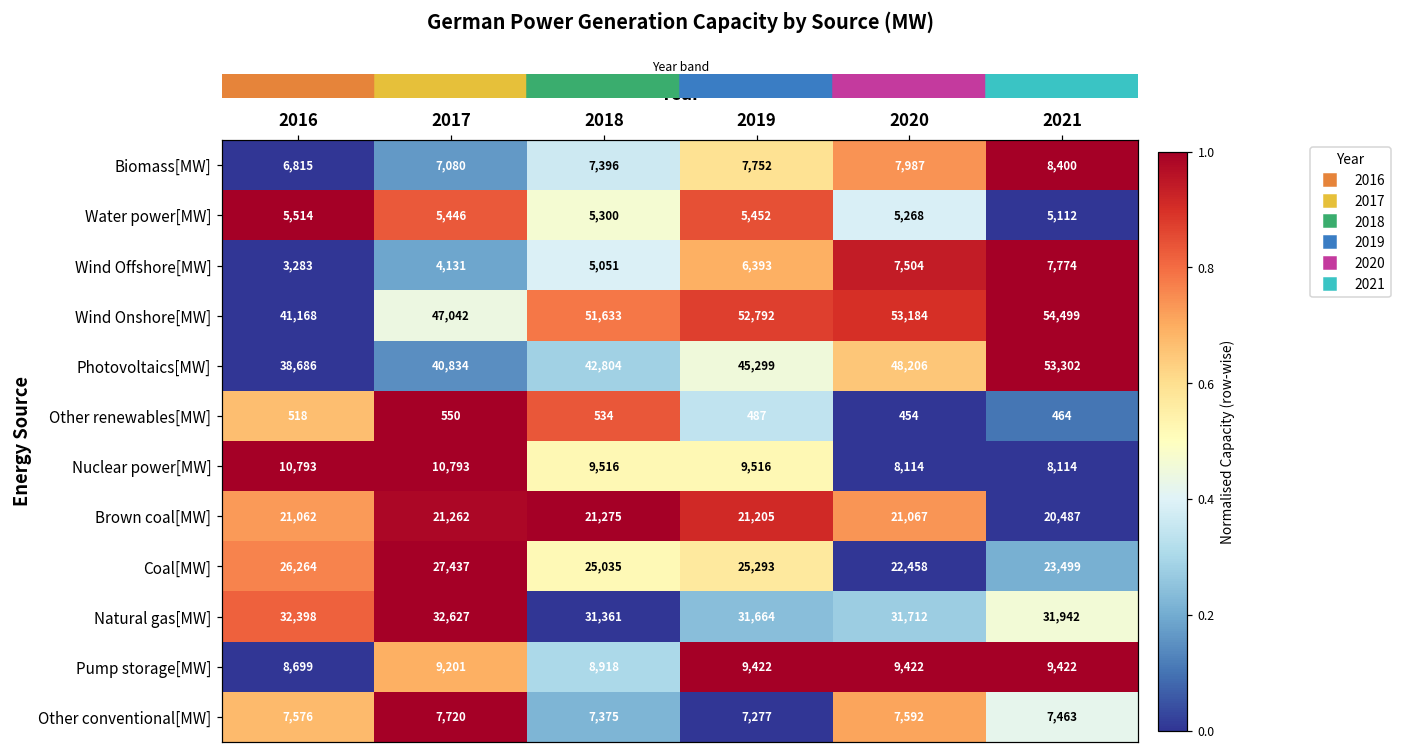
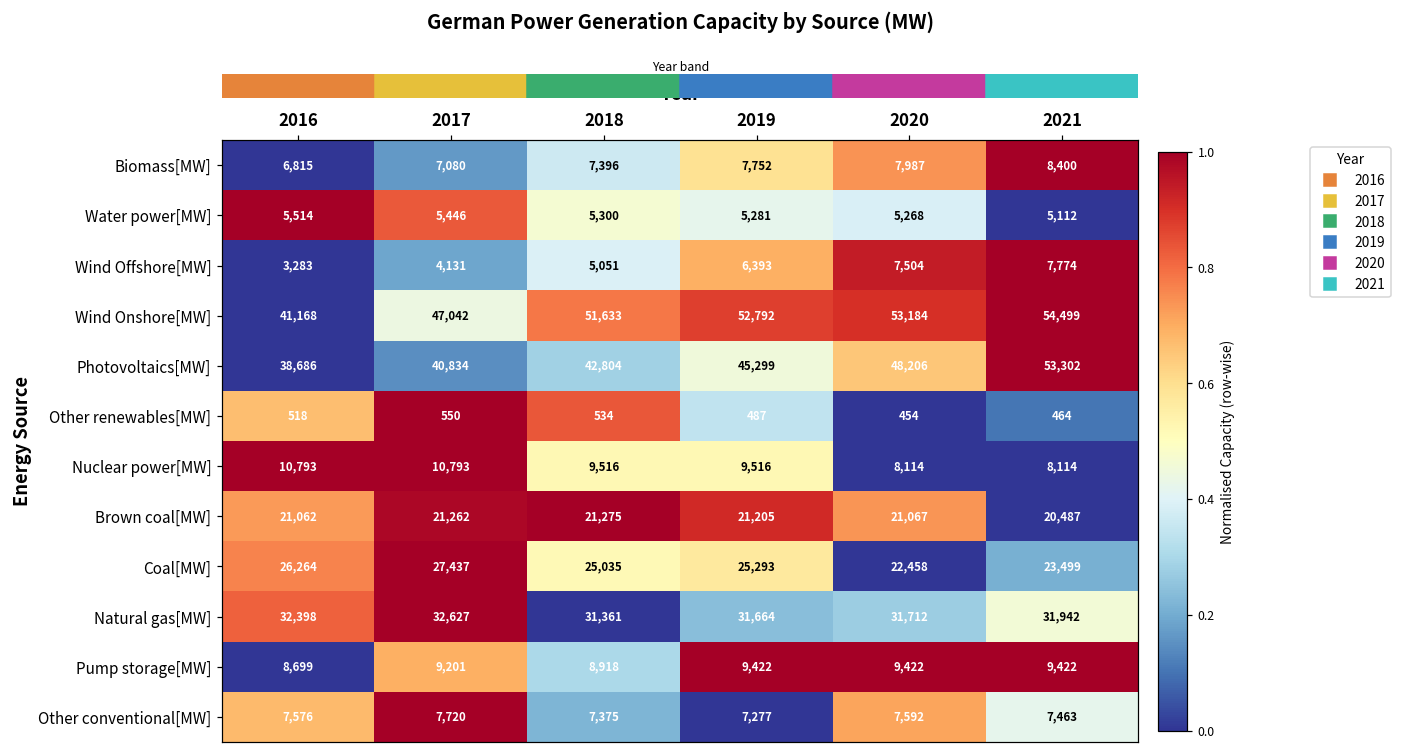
Water power[MW], 2019: 5,452 -> 5,281
